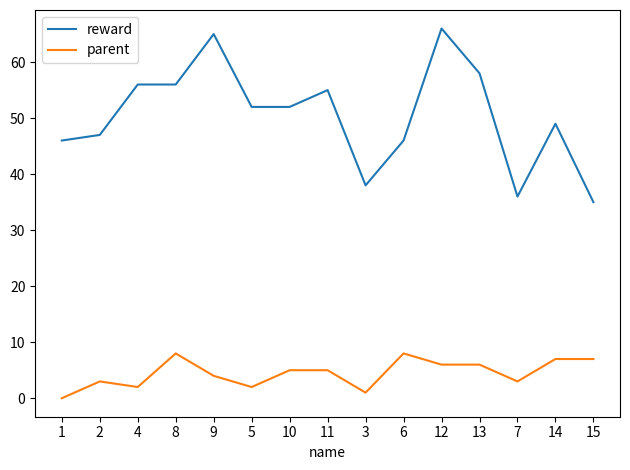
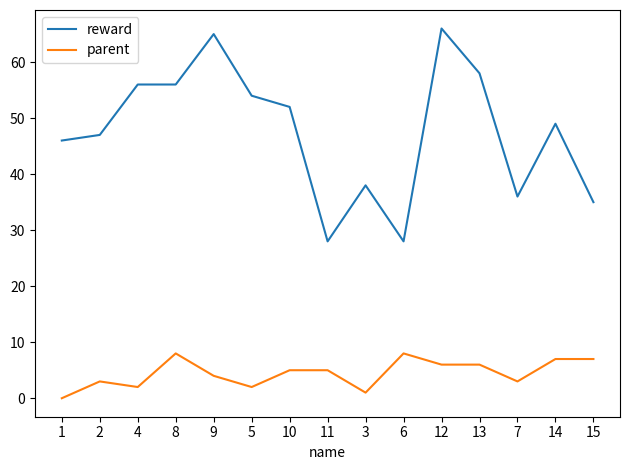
reward, 5: 52 -> 54
reward, 11: 55 -> 28
reward, 6: 46 -> 28
